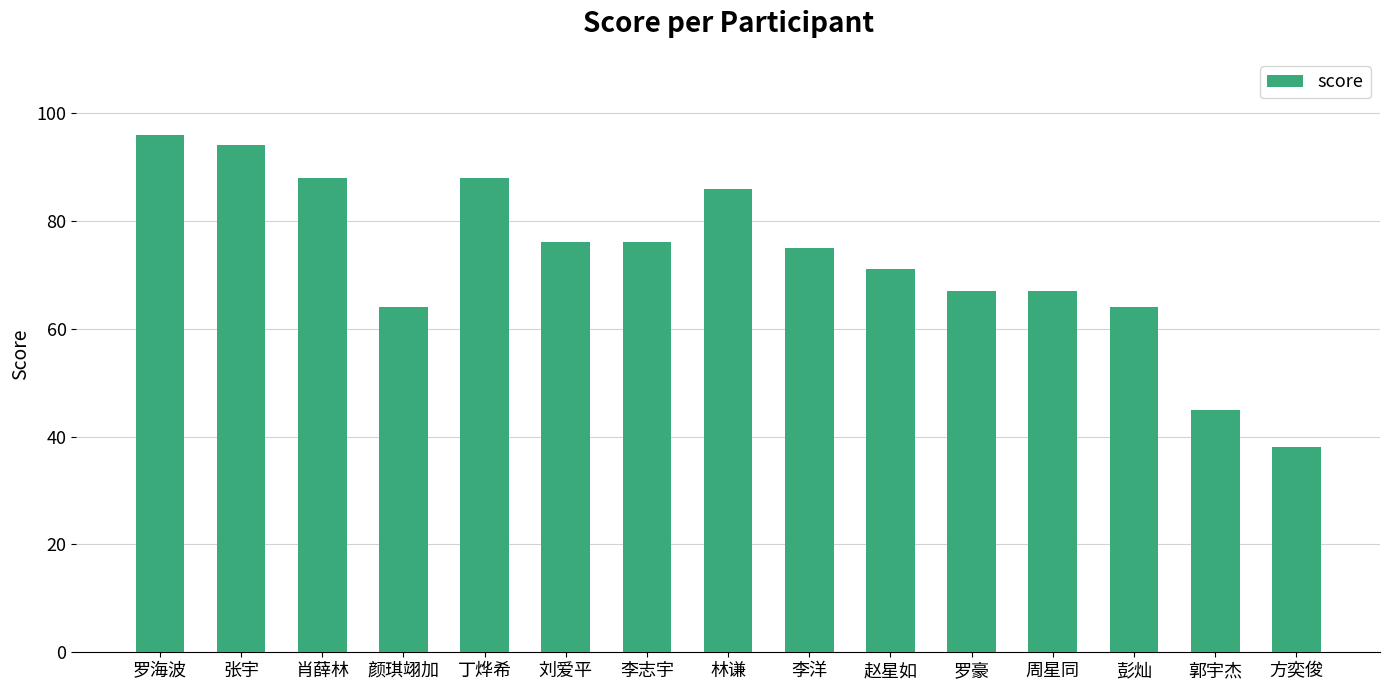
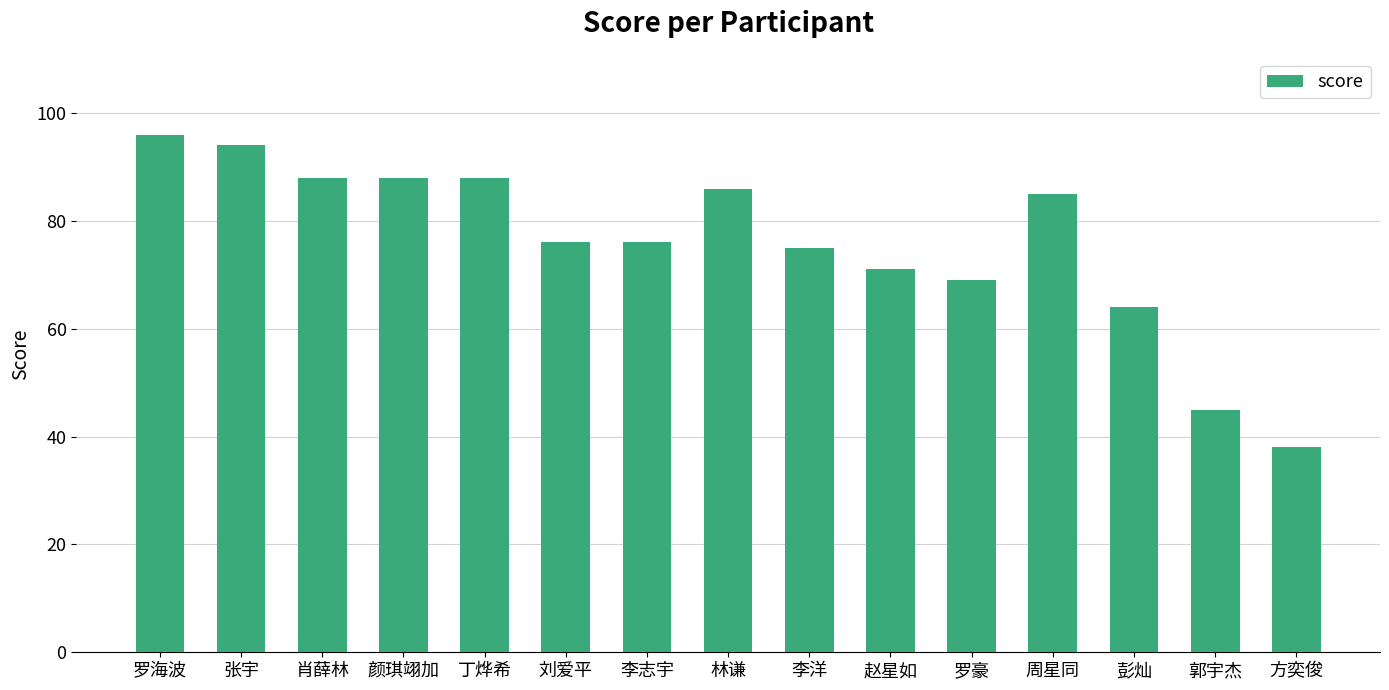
颜琪翊加: 64 -> 88
罗豪: 67 -> 69
周星同: 67 -> 85
